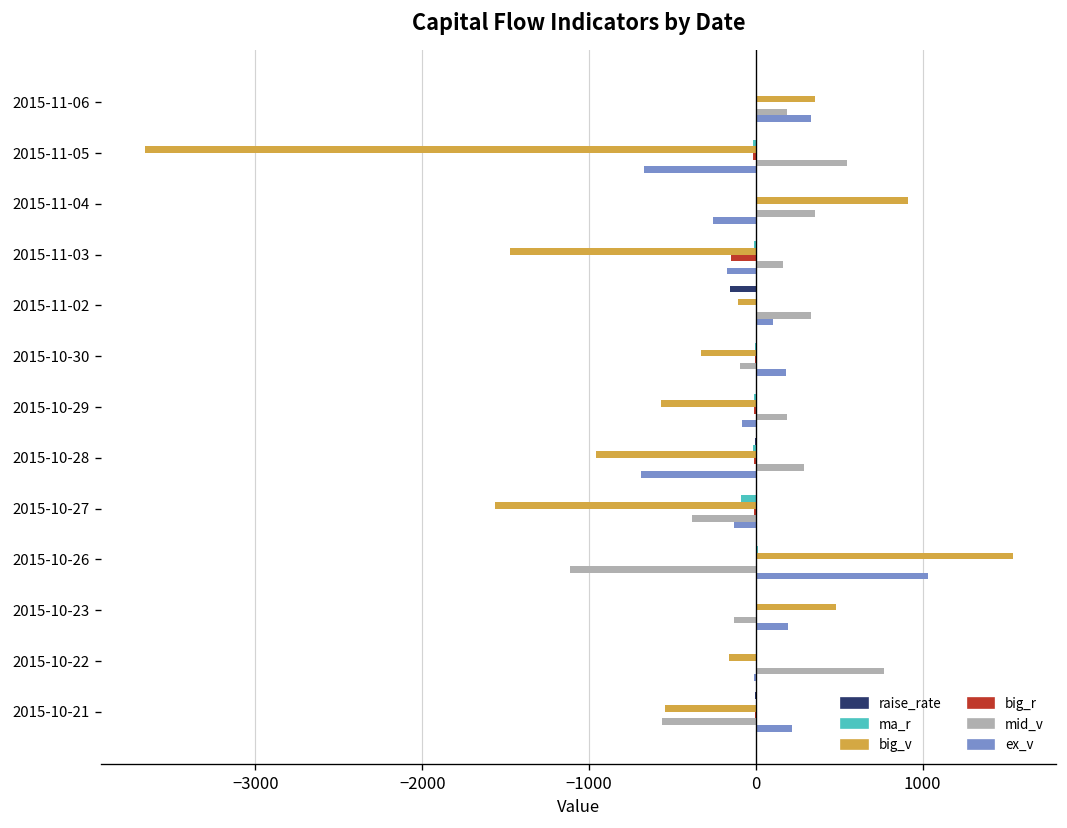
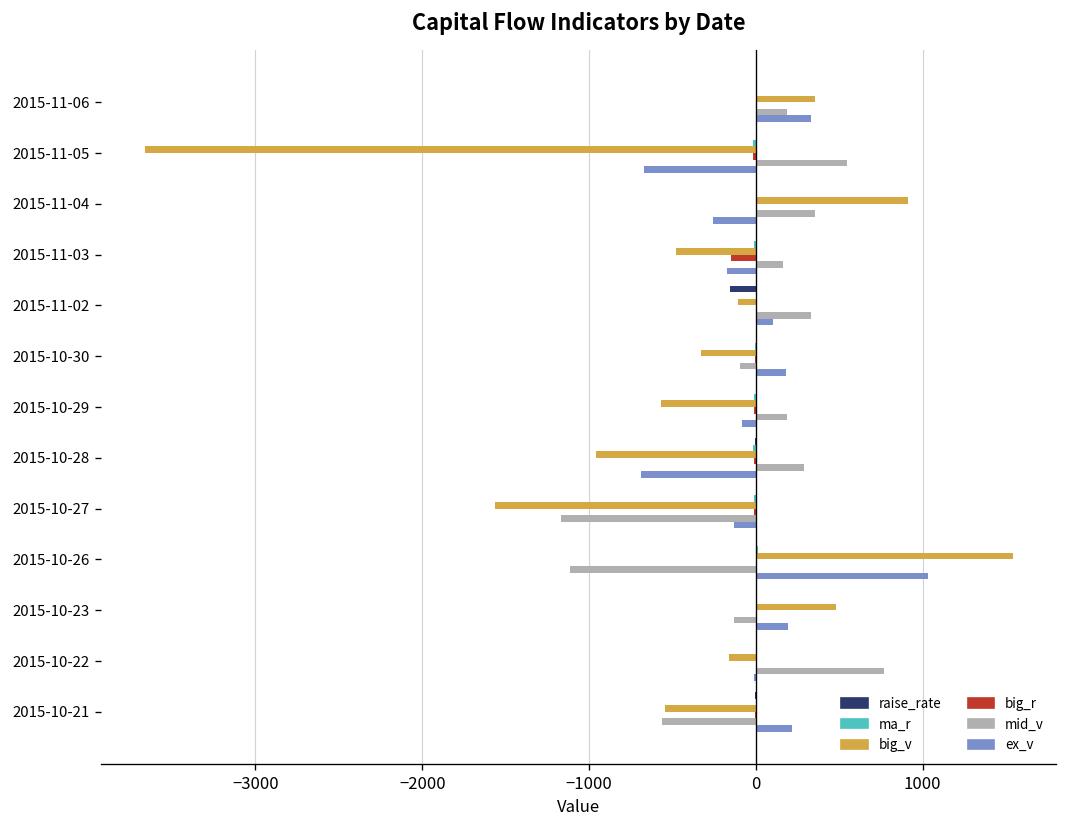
big_v, 2015-11-03: -1480 -> -480
ma_r, 2015-10-27: -90 -> -10
mid_v, 2015-10-27: -380 -> -1170
